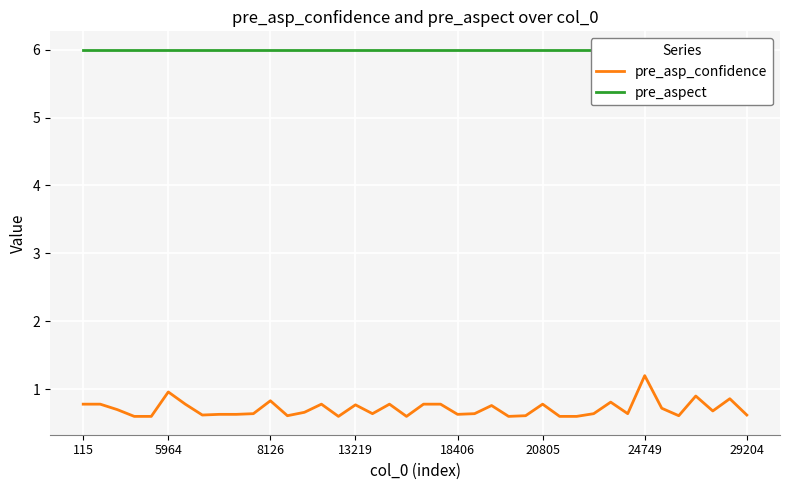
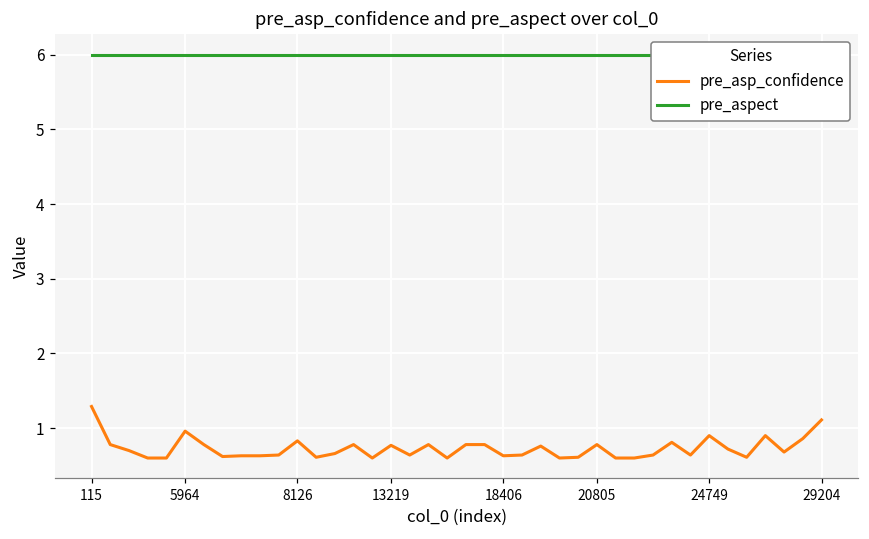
pre_asp_confidence, 115: 0.8 -> 1.3
pre_asp_confidence, 24749: 1.2 -> 0.9
pre_asp_confidence, 29204: 0.6 -> 1.1
